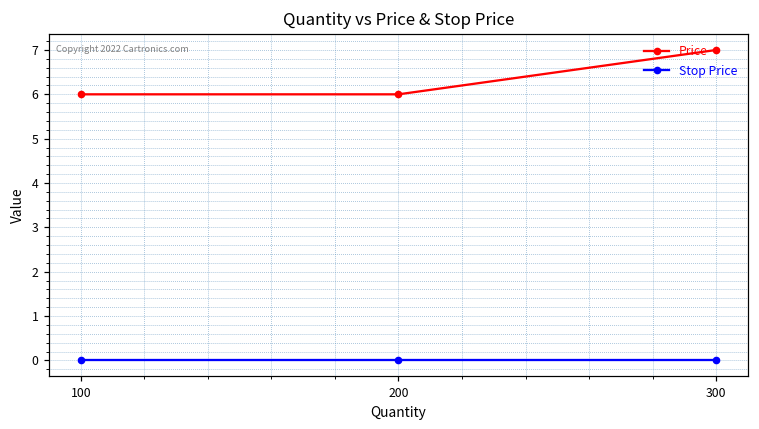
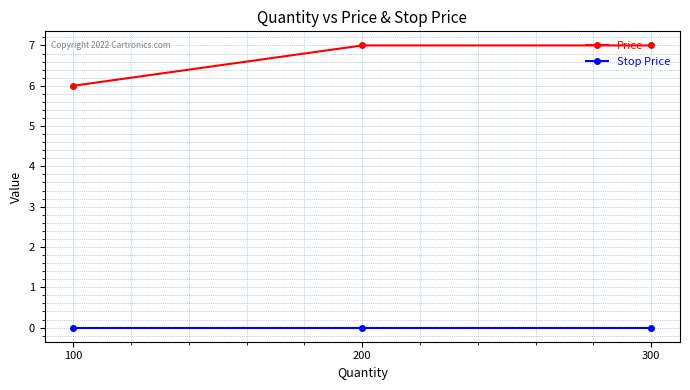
Price, 200: 6 -> 7
